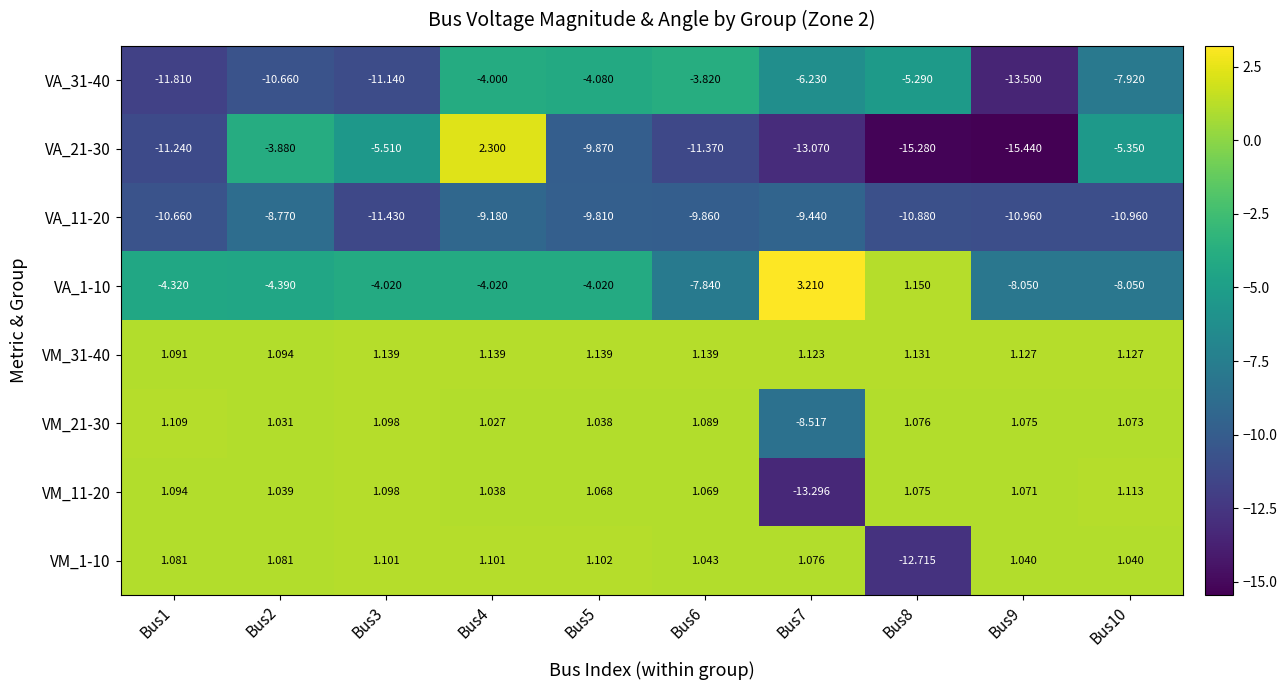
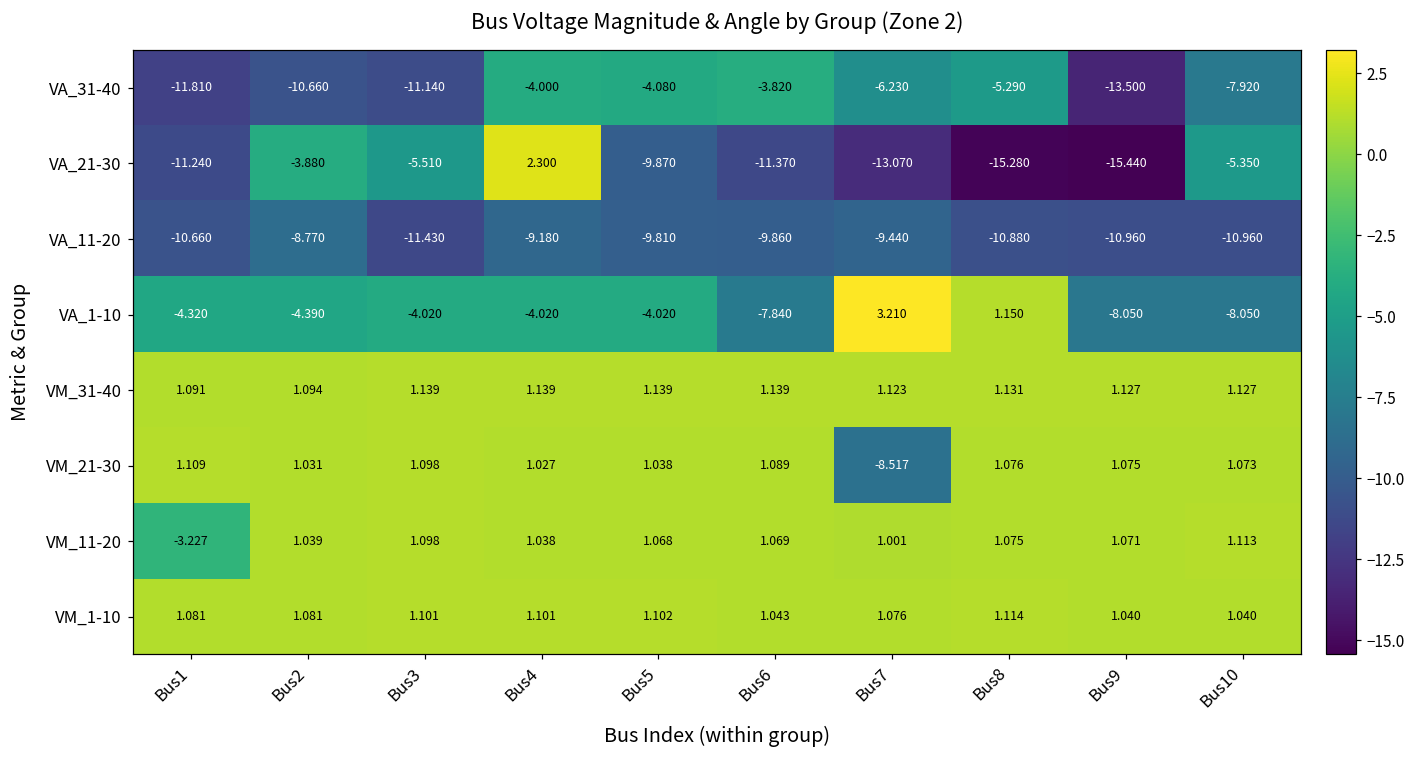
VM_11-20, Bus1: 1.094 -> -3.227
VM_11-20, Bus7: -13.296 -> 1.001
VM_1-10, Bus8: -12.715 -> 1.114
